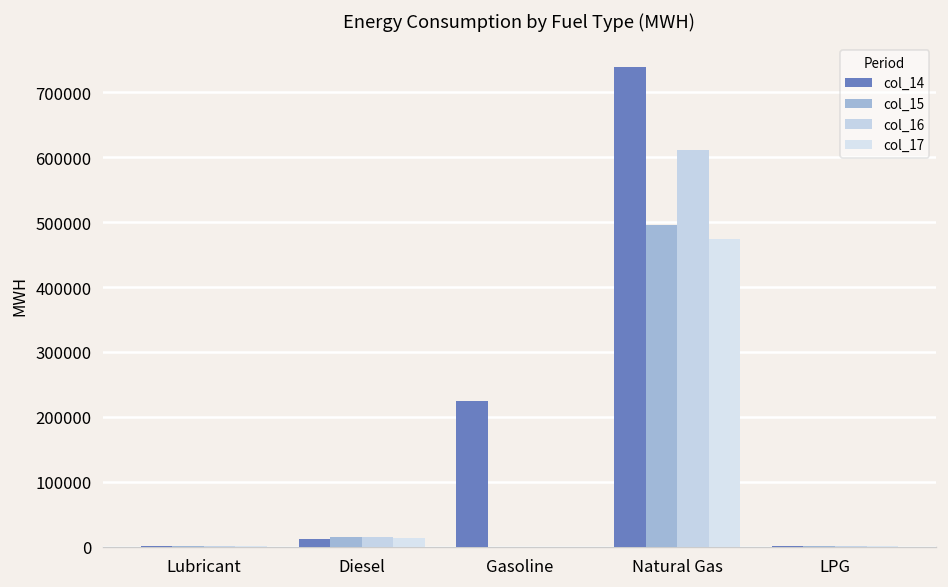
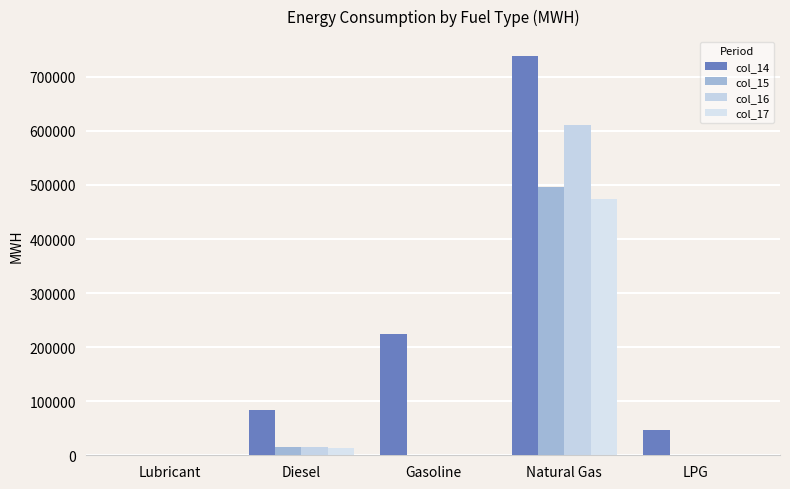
col_14, Diesel: 10000 -> 80000
col_14, LPG: 0 -> 50000
